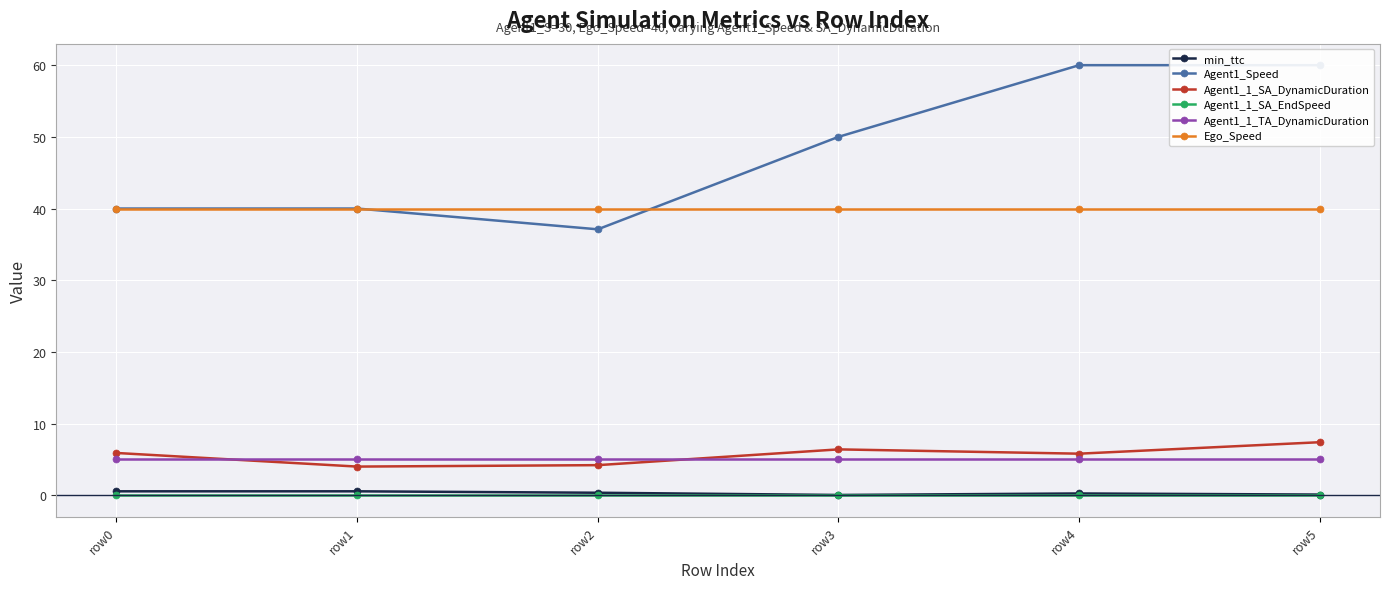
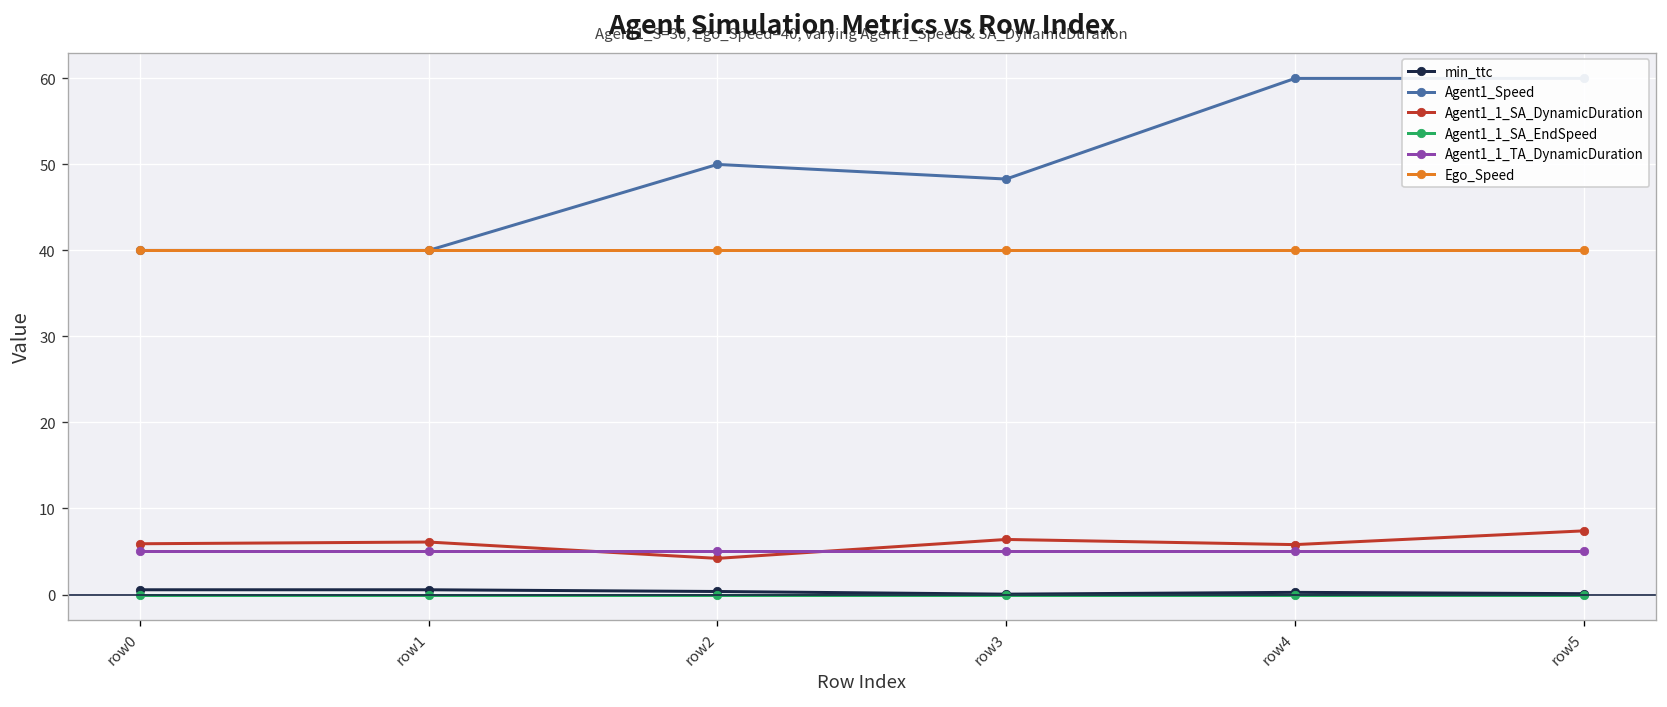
Agent1_1_SA_DynamicDuration, row1: 4 -> 6
Agent1_Speed, row2: 37 -> 50
Agent1_Speed, row3: 50 -> 48
